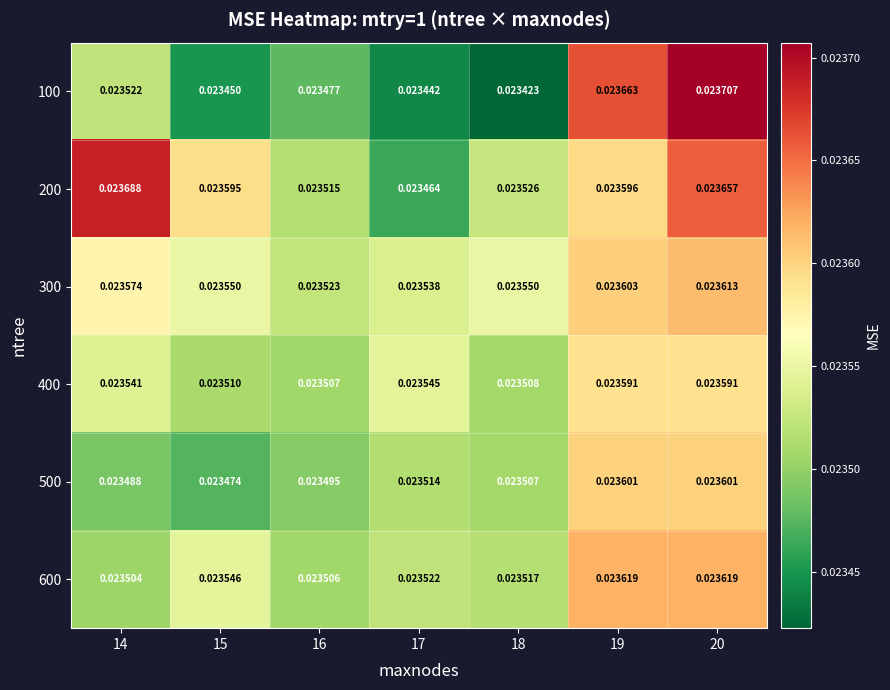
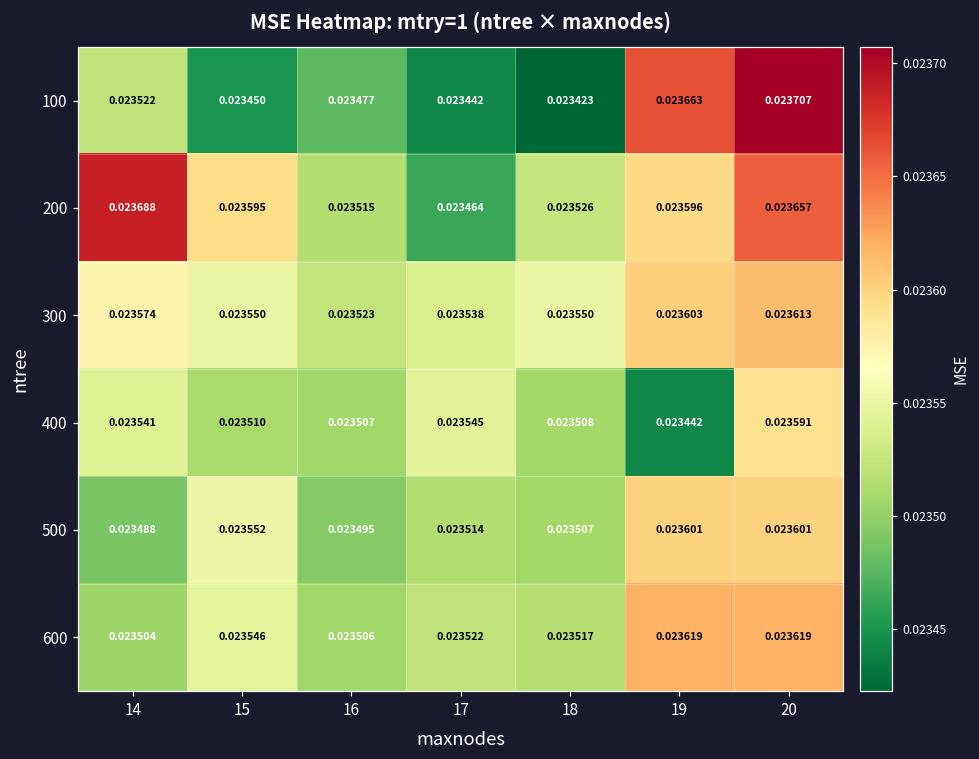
400, 19: 0.023591 -> 0.023442
500, 15: 0.023474 -> 0.023552
